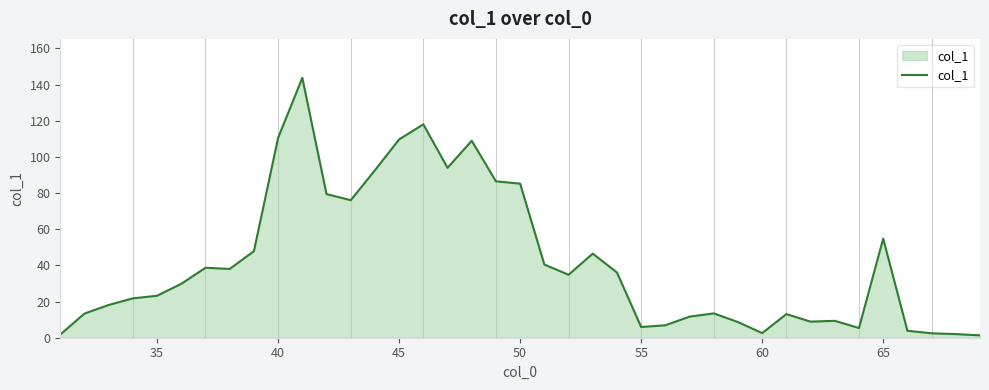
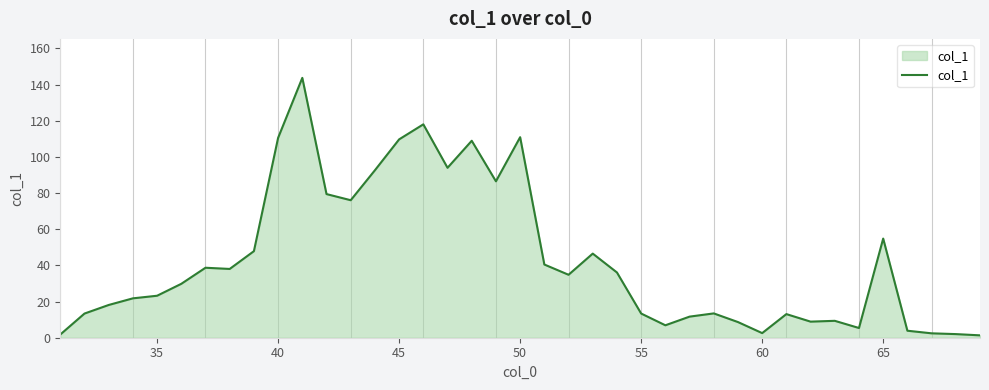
50: 85 -> 111
55: 6 -> 13
